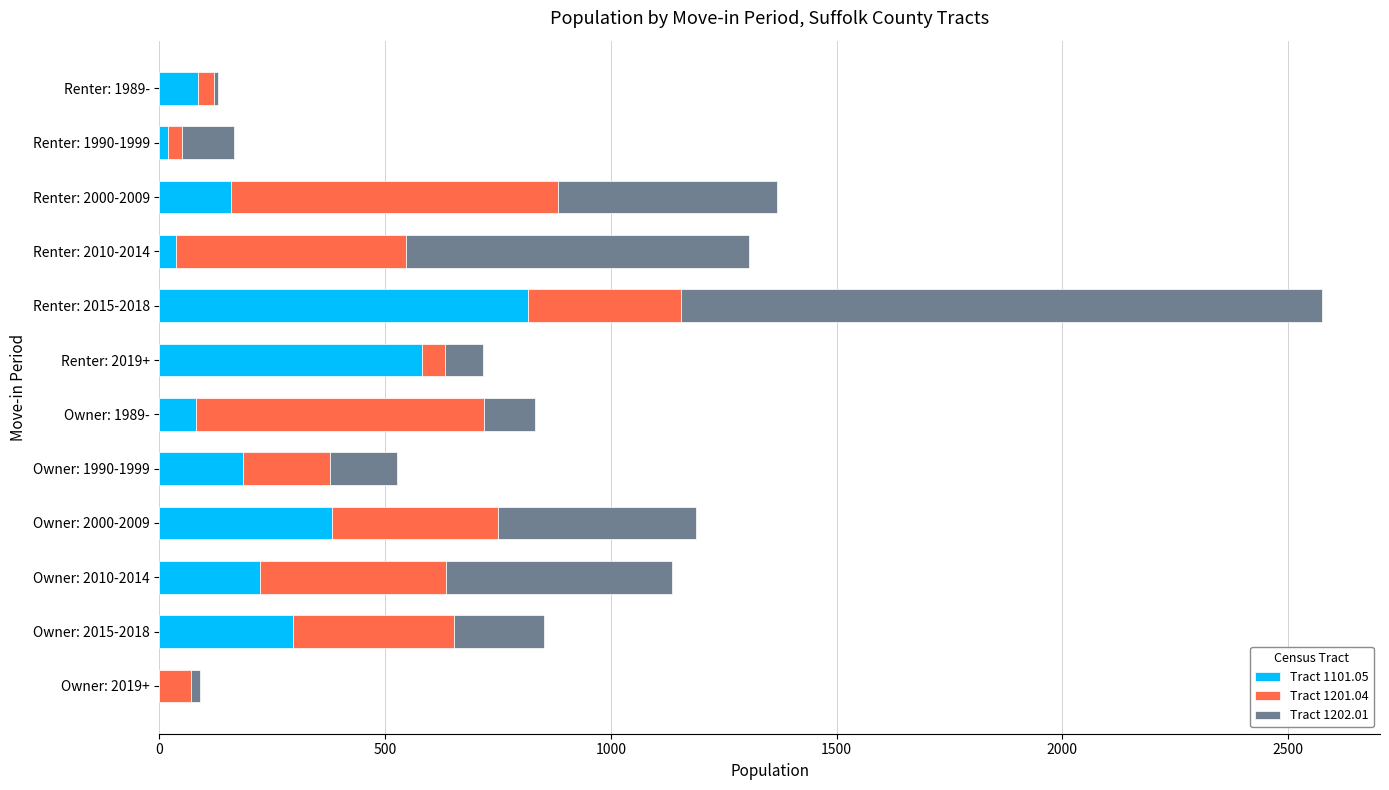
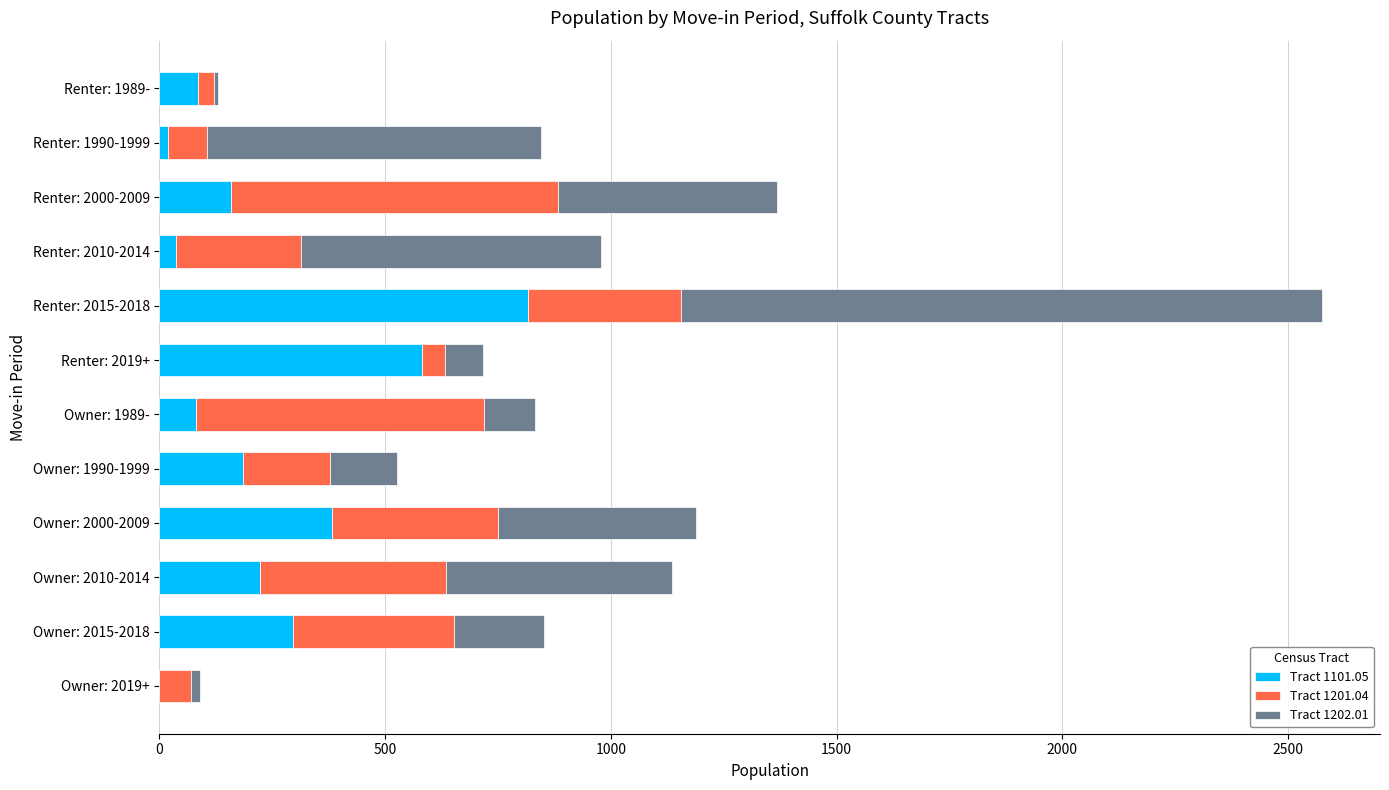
Tract 1201.04, Renter: 1990-1999: 30 -> 90
Tract 1202.01, Renter: 1990-1999: 110 -> 740
Tract 1201.04, Renter: 2010-2014: 510 -> 280
Tract 1202.01, Renter: 2010-2014: 760 -> 670
